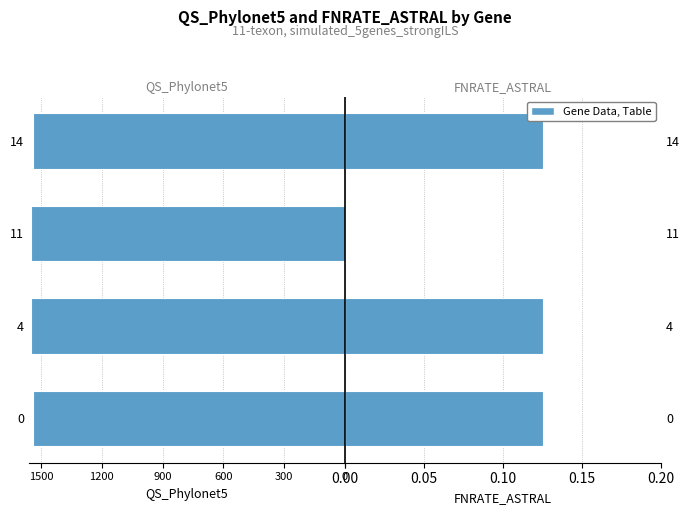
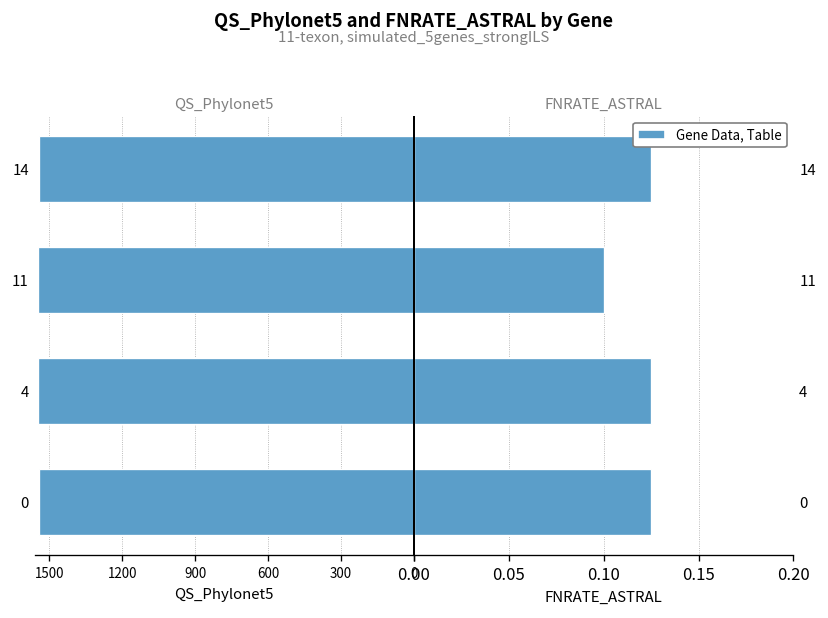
FNRATE_ASTRAL, 11: 0.0 -> 0.1
